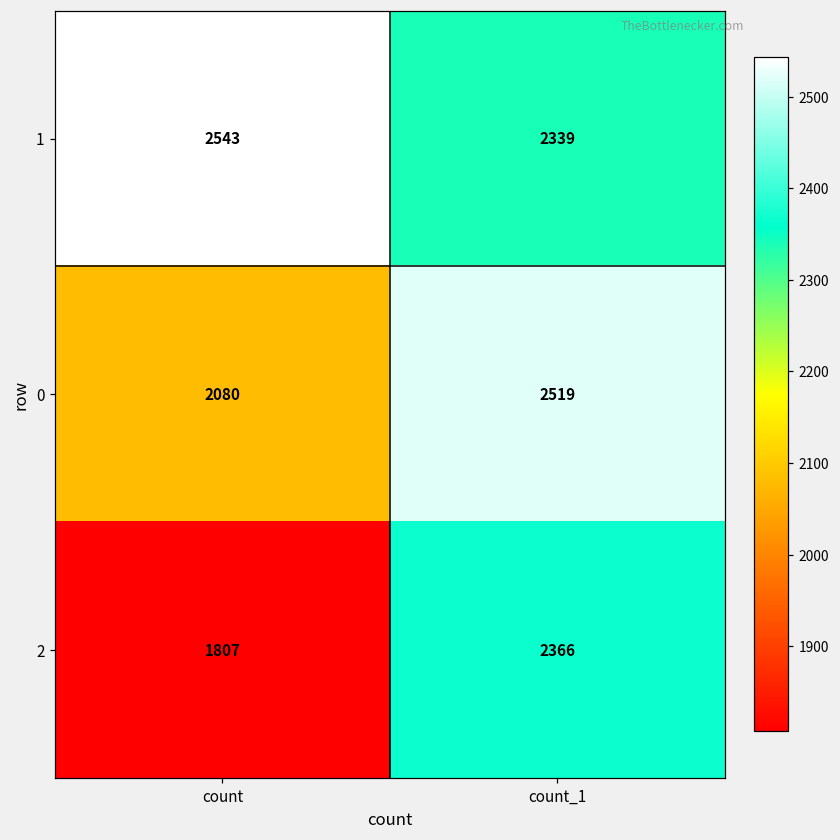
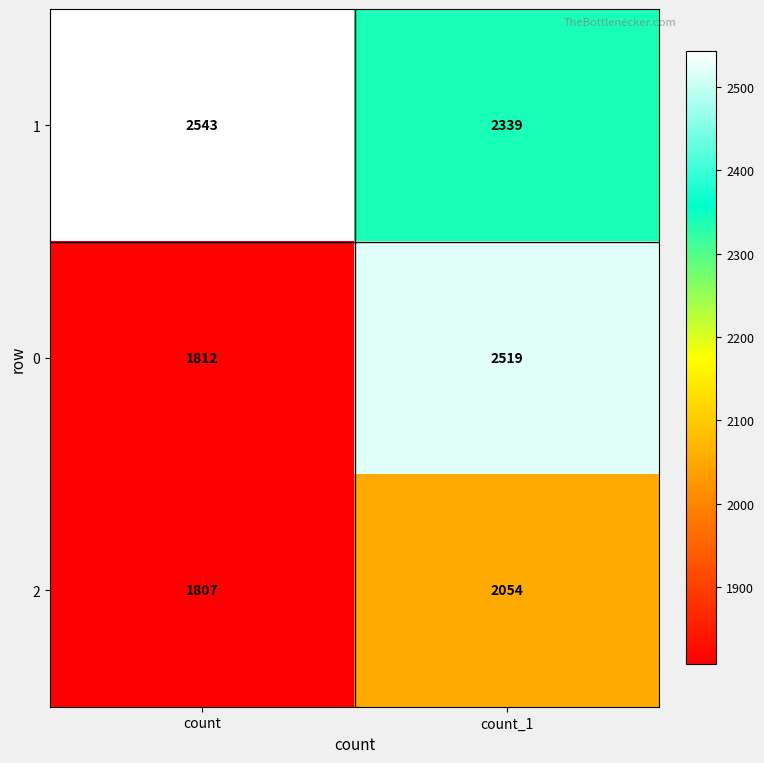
0, count: 2080 -> 1812
2, count_1: 2366 -> 2054
